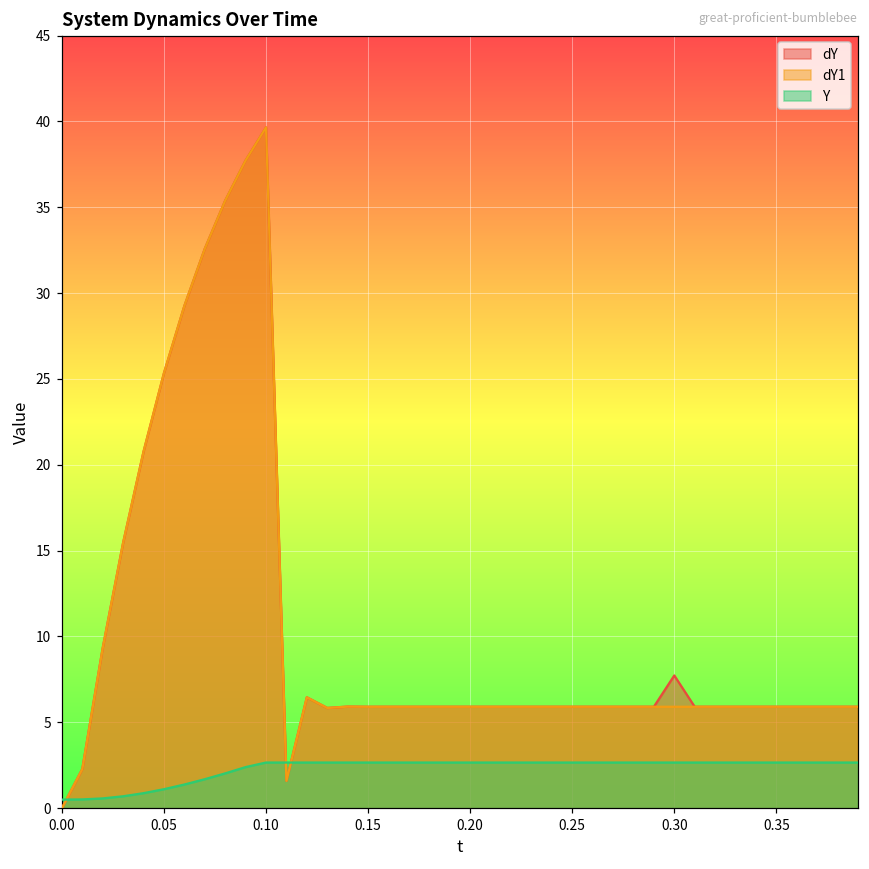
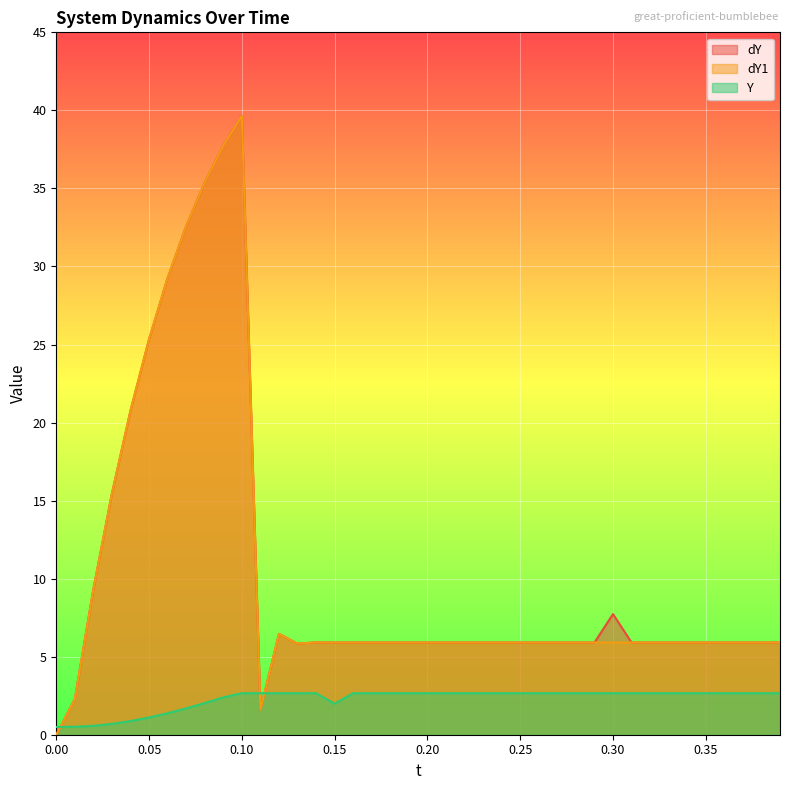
Y, 0.15: 2.7 -> 2.0
